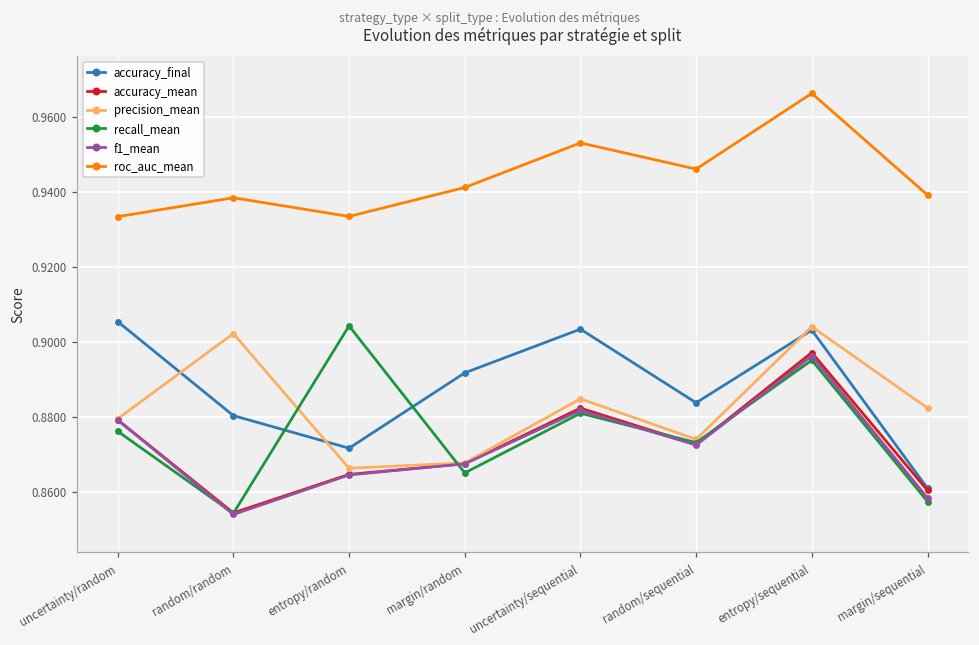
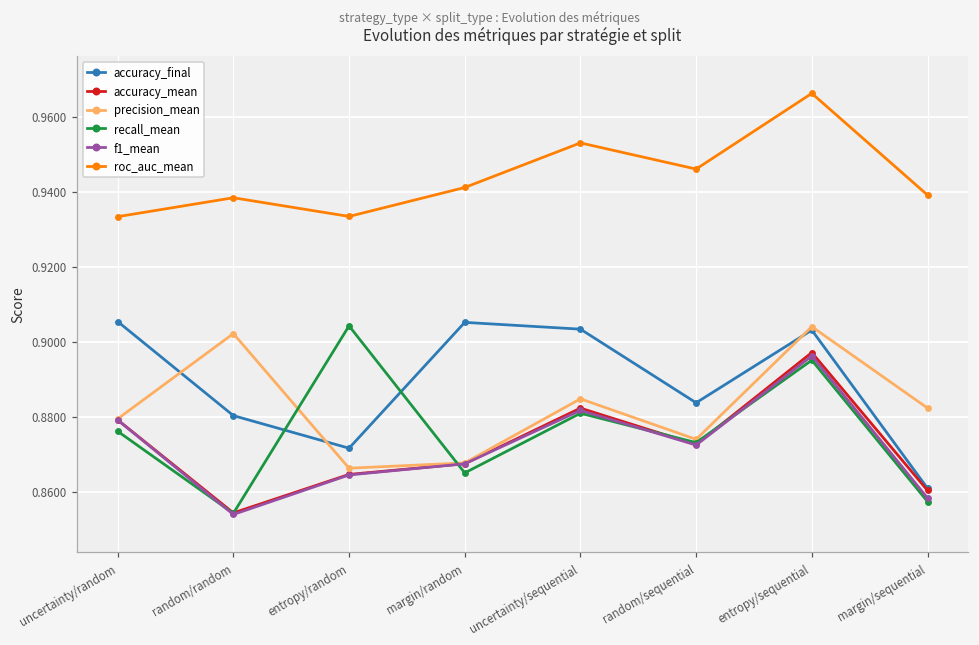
accuracy_final, margin/random: 0.892 -> 0.905
